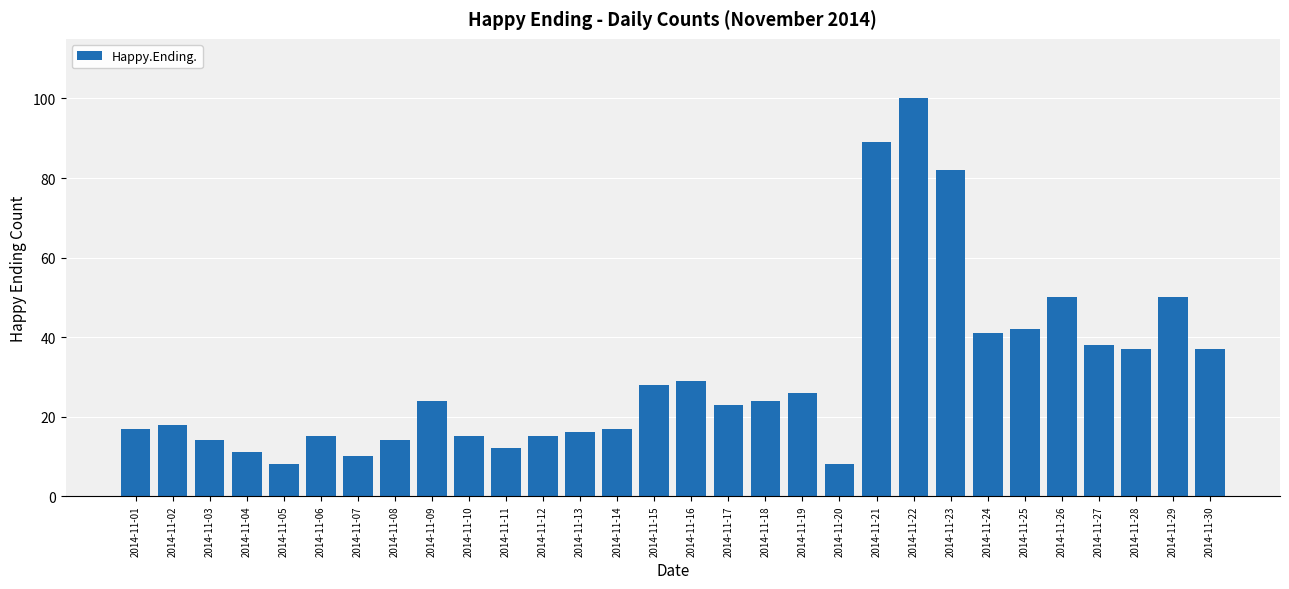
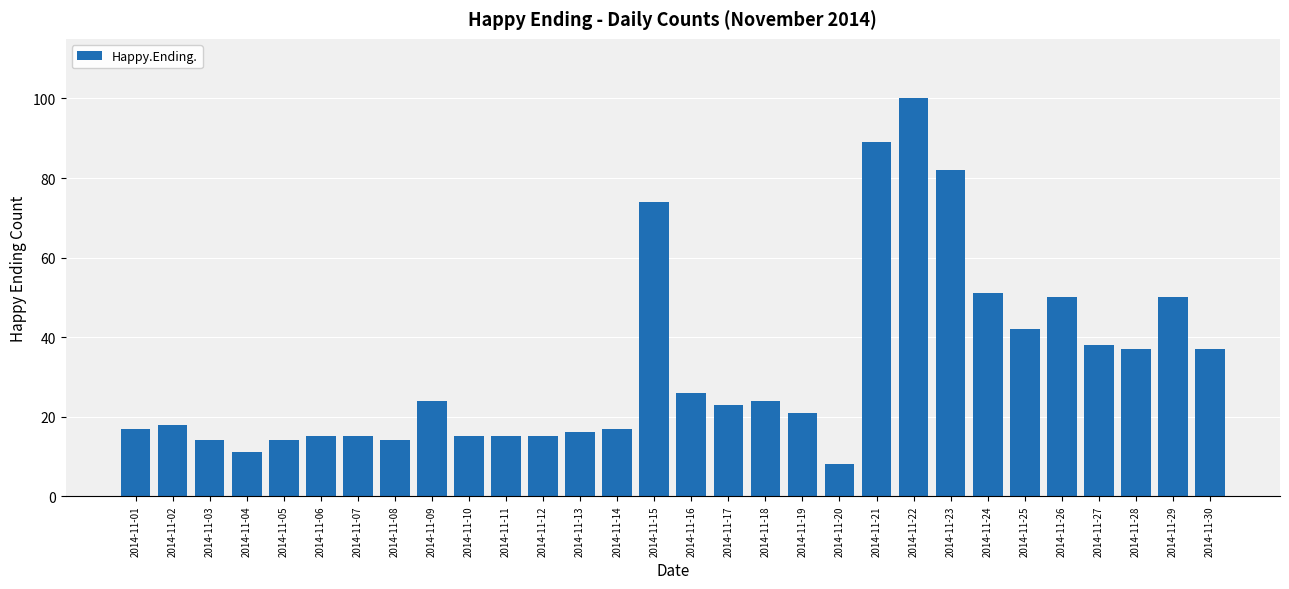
2014-11-05: 8 -> 14
2014-11-07: 10 -> 15
2014-11-11: 12 -> 15
2014-11-15: 28 -> 74
2014-11-16: 29 -> 26
2014-11-19: 26 -> 21
2014-11-24: 41 -> 51
